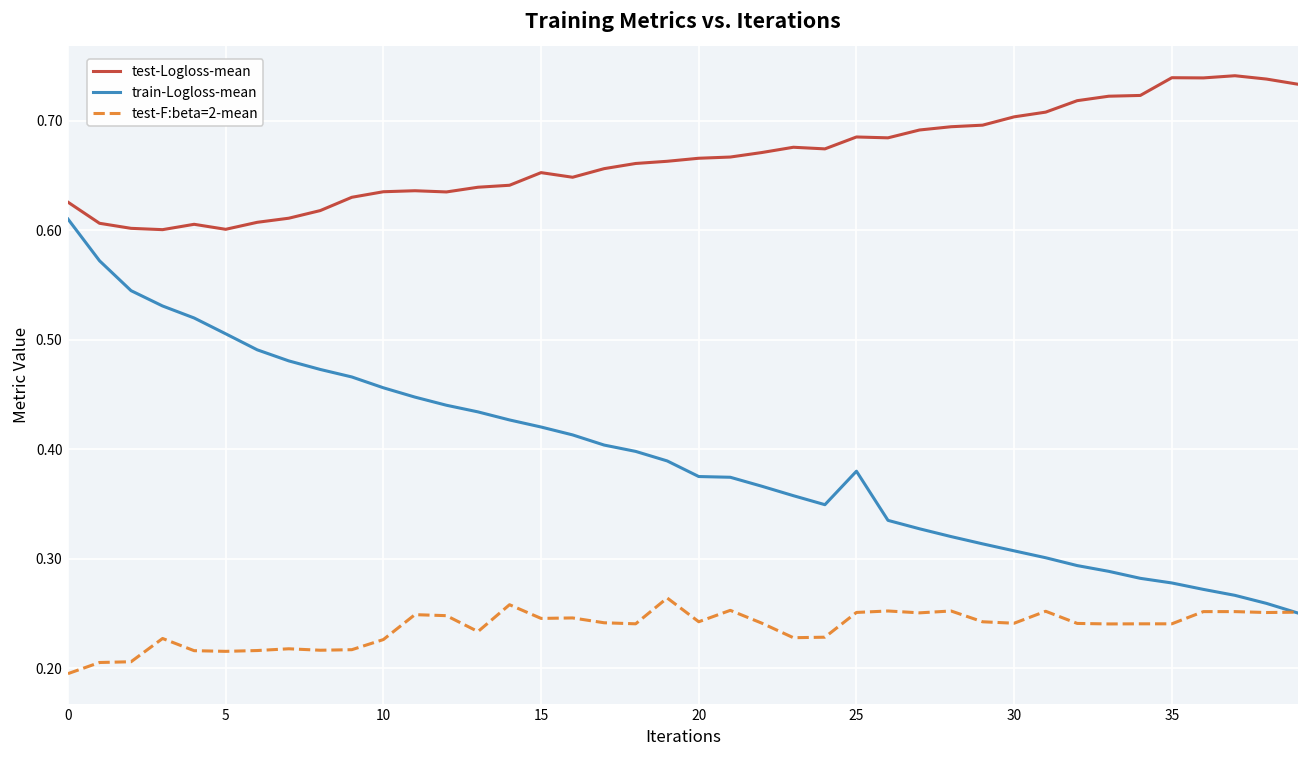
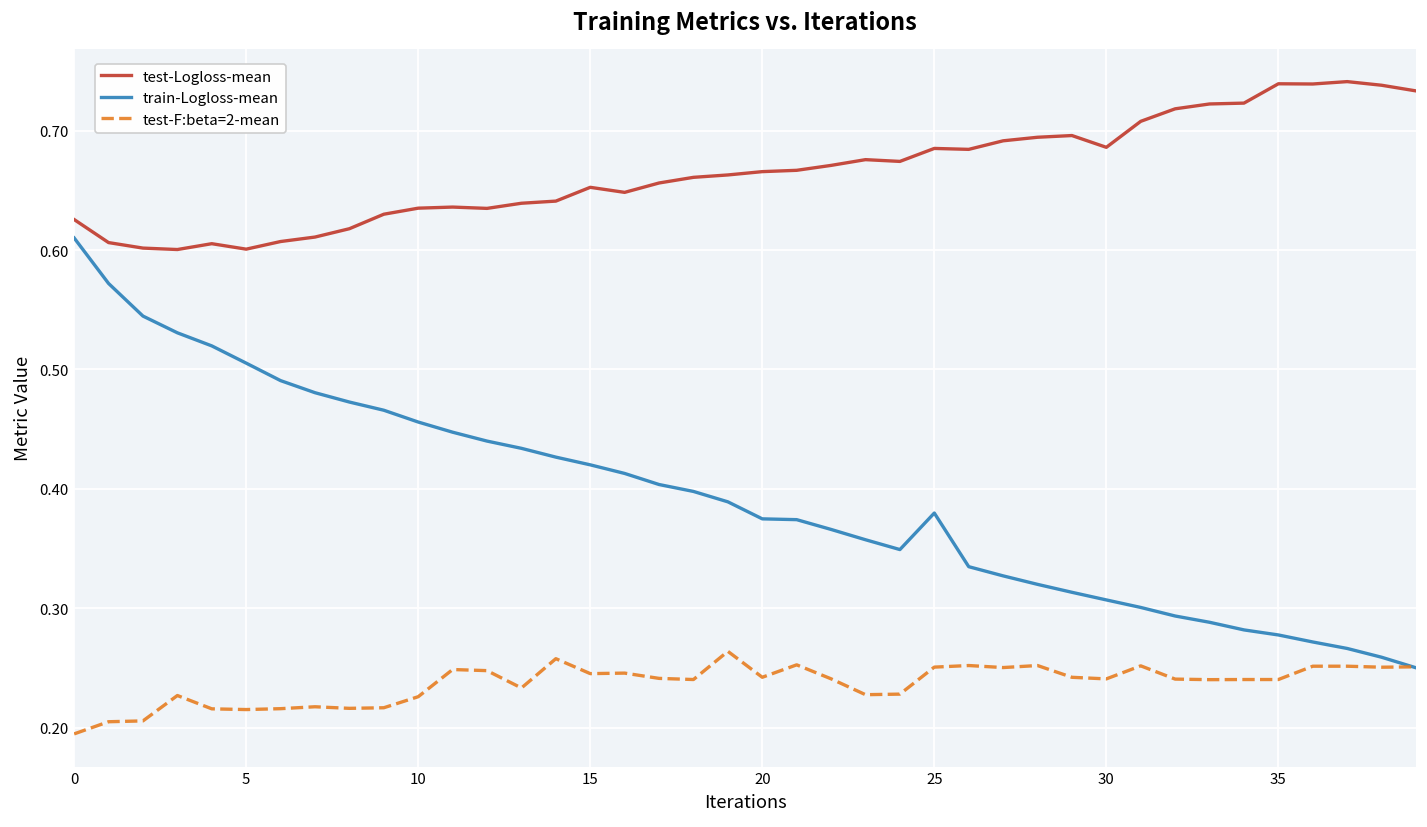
test-Logloss-mean, 30: 0.70 -> 0.69
